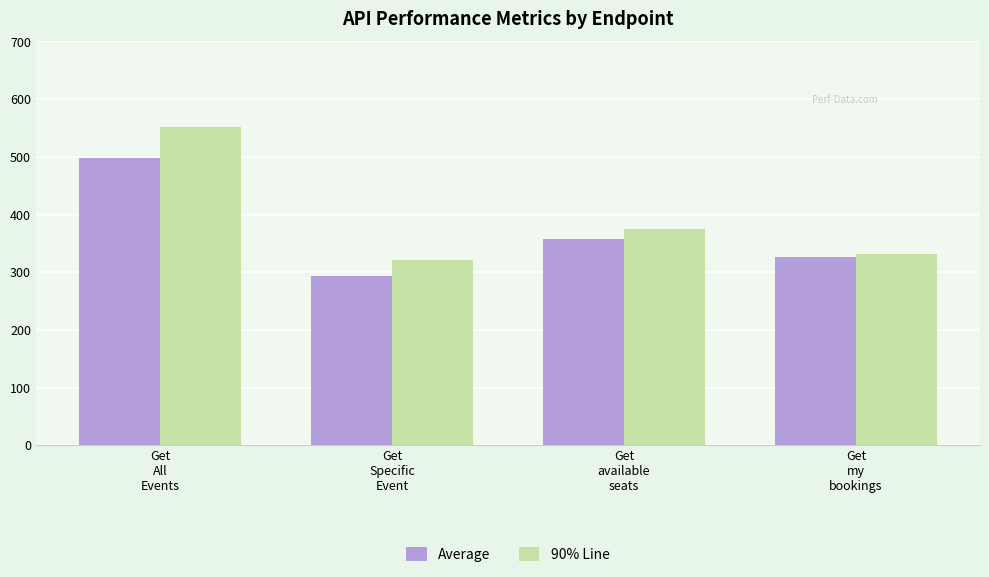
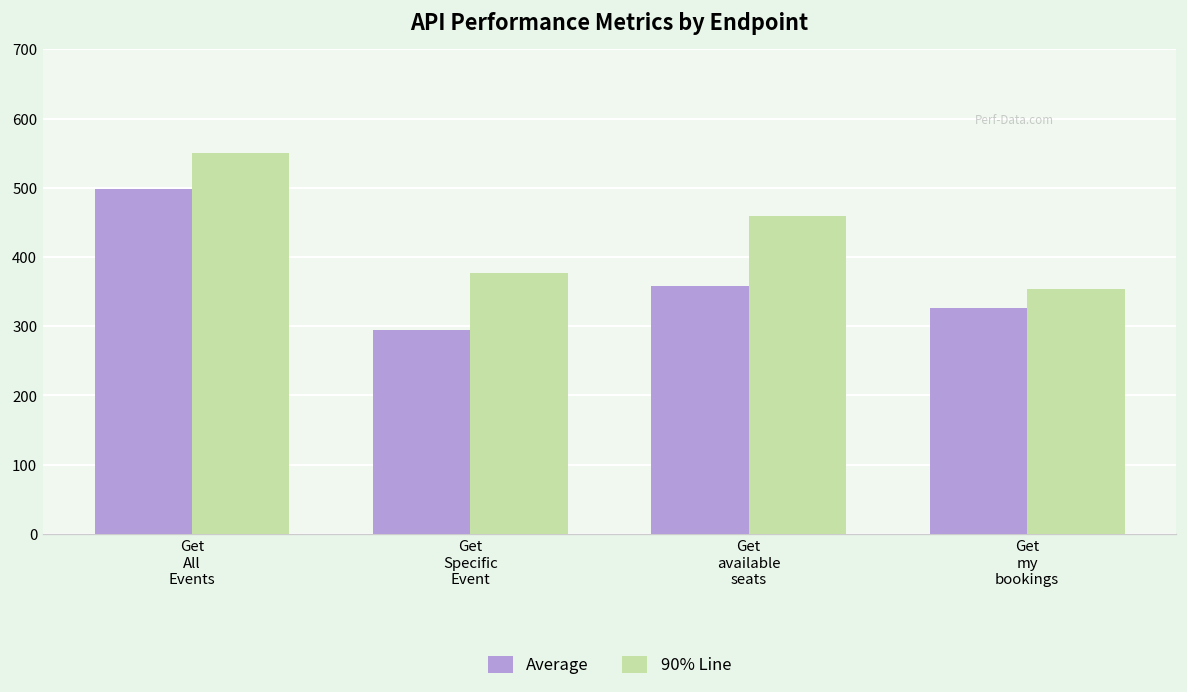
90% Line, Get Specific Event: 320 -> 380
90% Line, Get available seats: 380 -> 460
90% Line, Get my bookings: 330 -> 350
